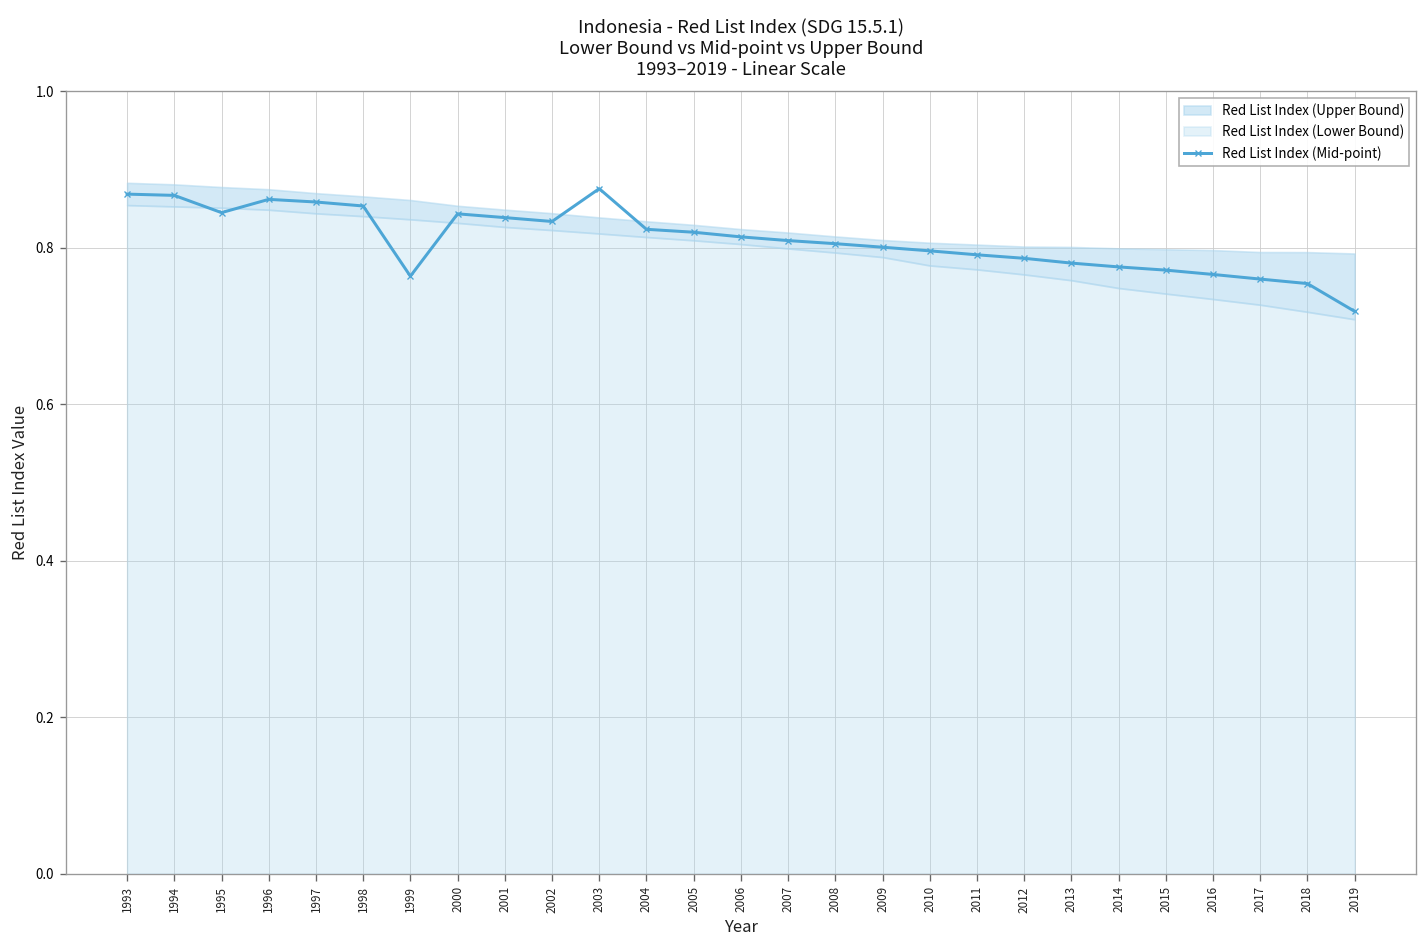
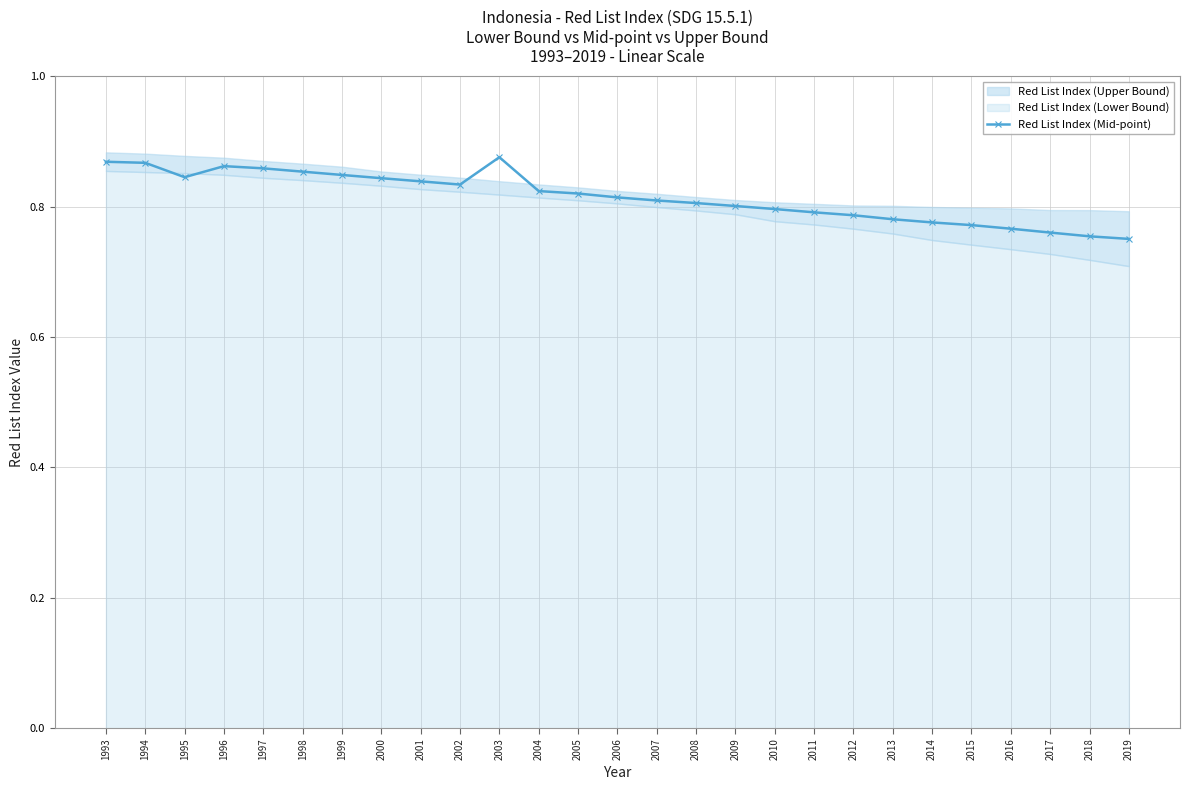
Red List Index (Mid-point), 1999: 0.76 -> 0.85
Red List Index (Mid-point), 2019: 0.72 -> 0.75
